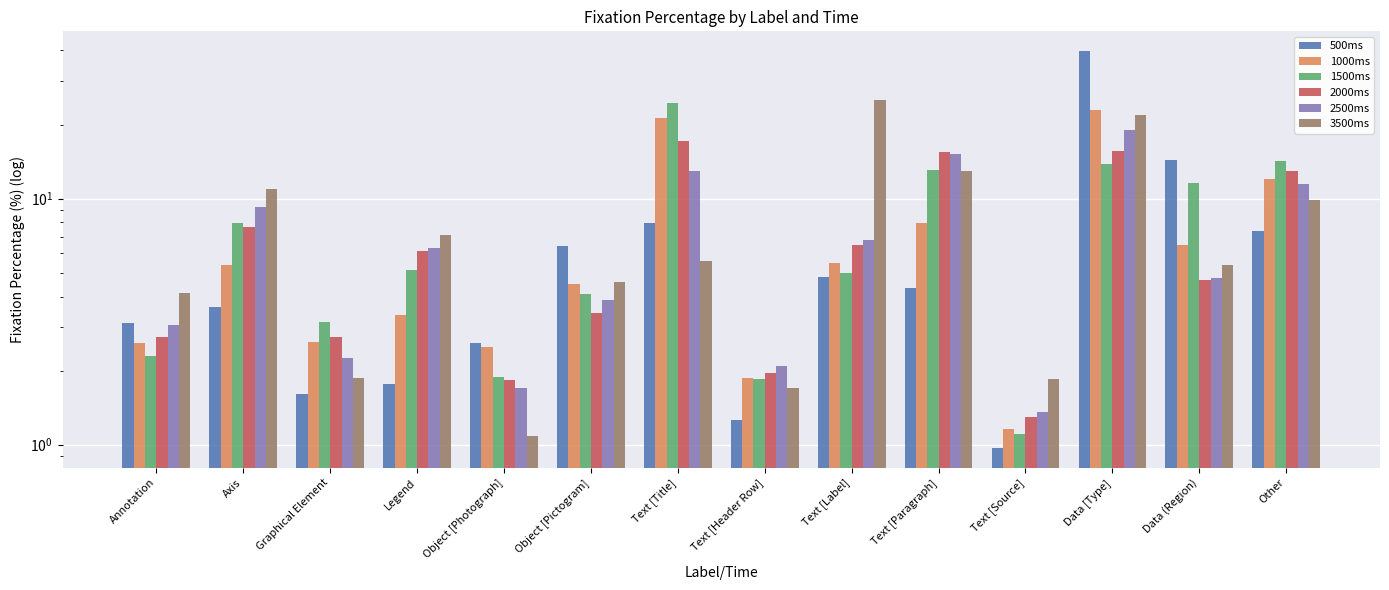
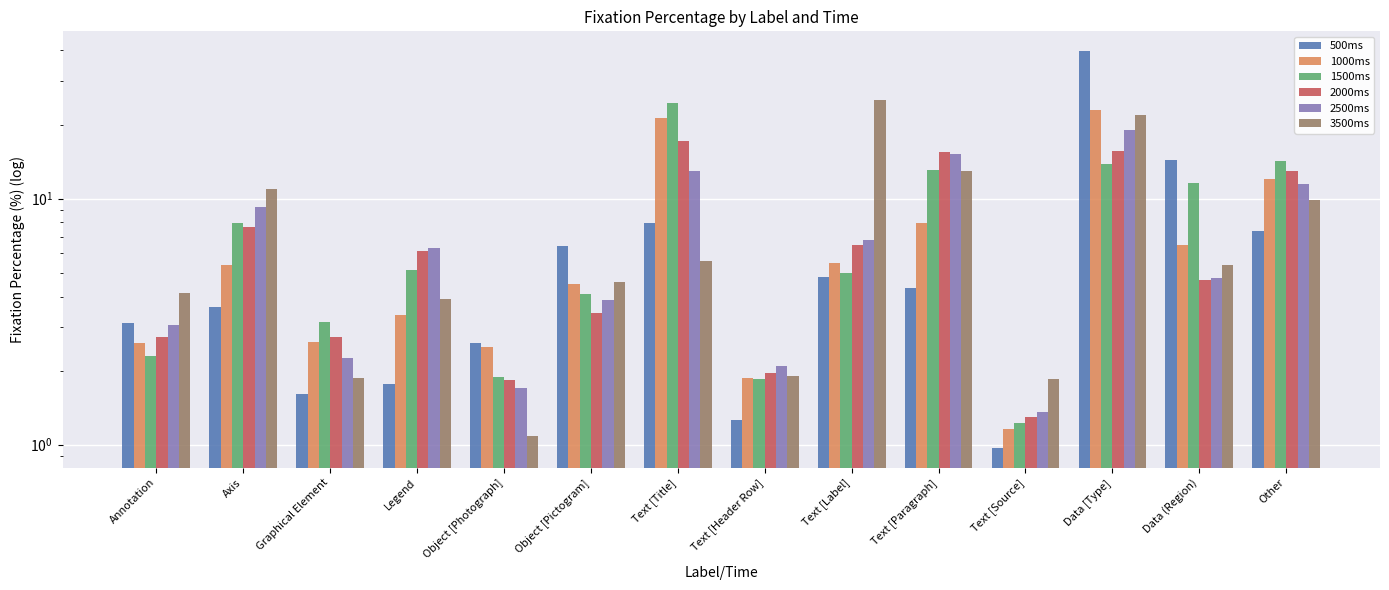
3500ms, Legend: 7.1 -> 3.9
3500ms, Text [Header Row]: 1.7 -> 1.9
1500ms, Text [Source]: 1.1 -> 1.2
